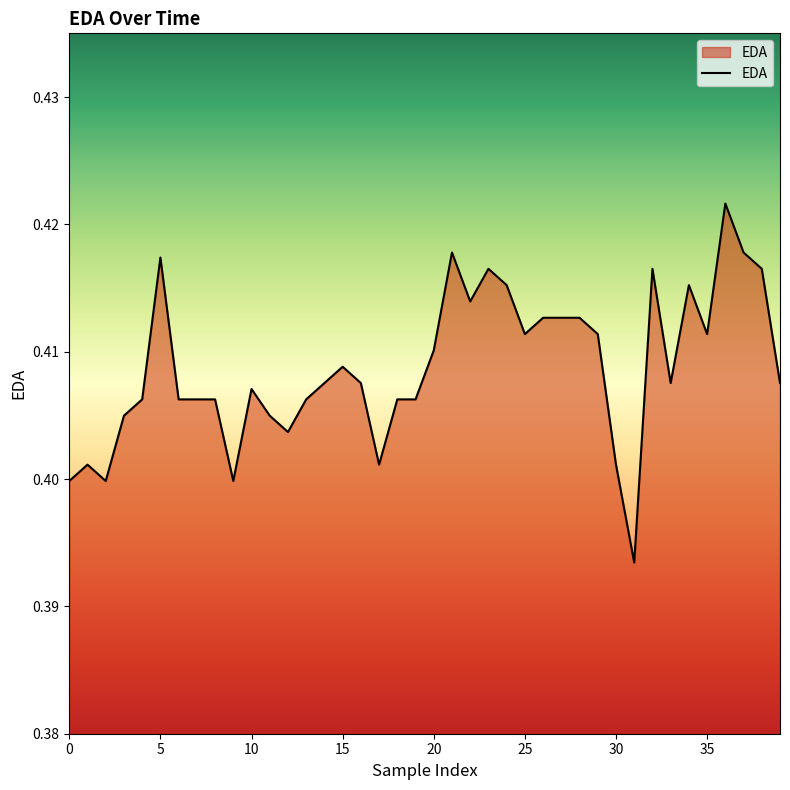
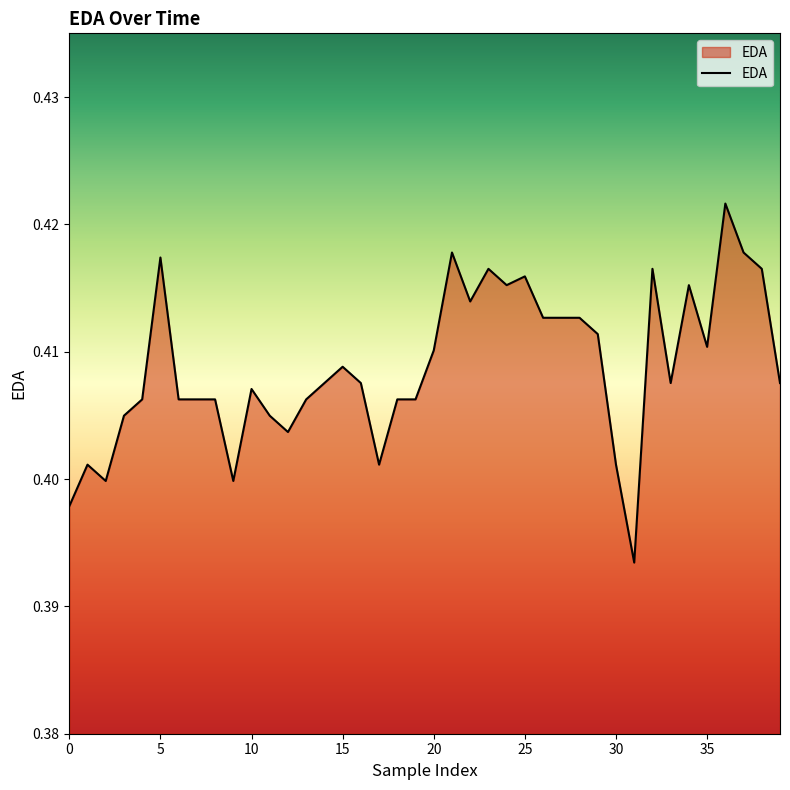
0: 0.3998 -> 0.3979
25: 0.4114 -> 0.4159
35: 0.4114 -> 0.4104
